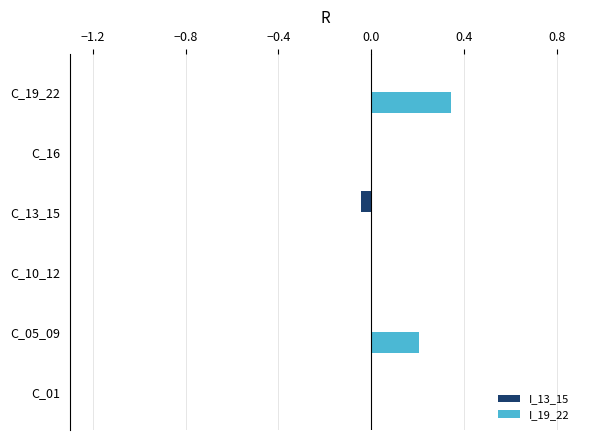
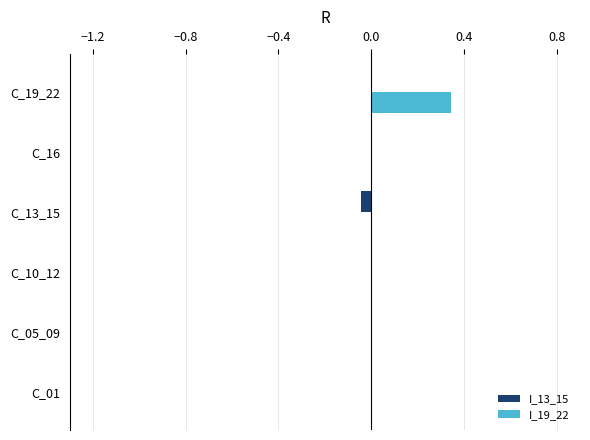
I_19_22, C_05_09: 0.21 -> 0.00
